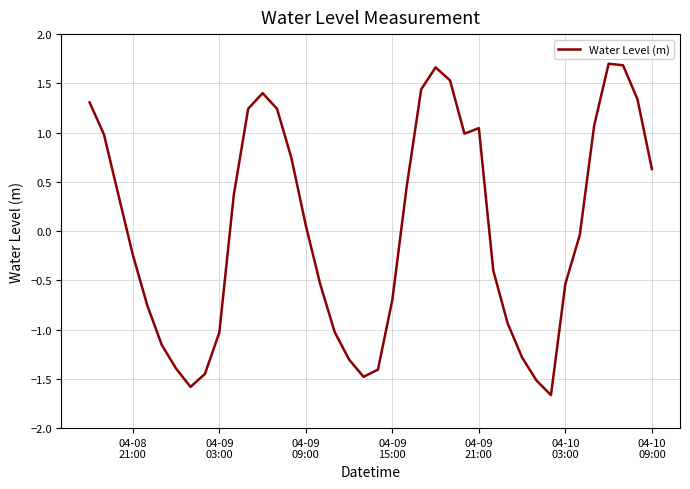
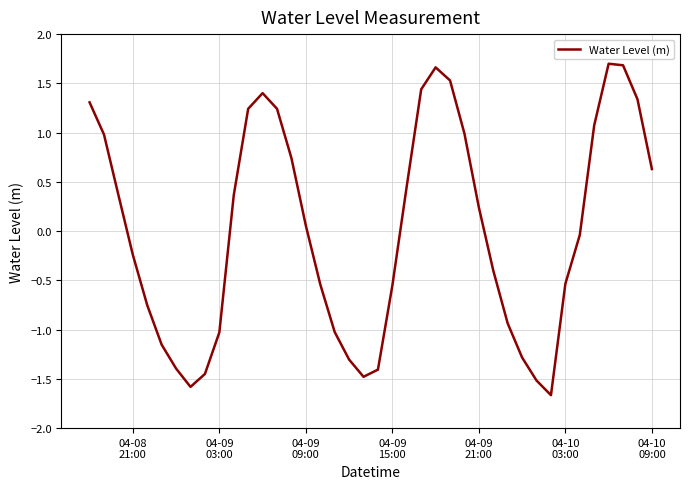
04-09 15:00: -0.7 -> -0.6
04-09 21:00: 1.0 -> 0.2
